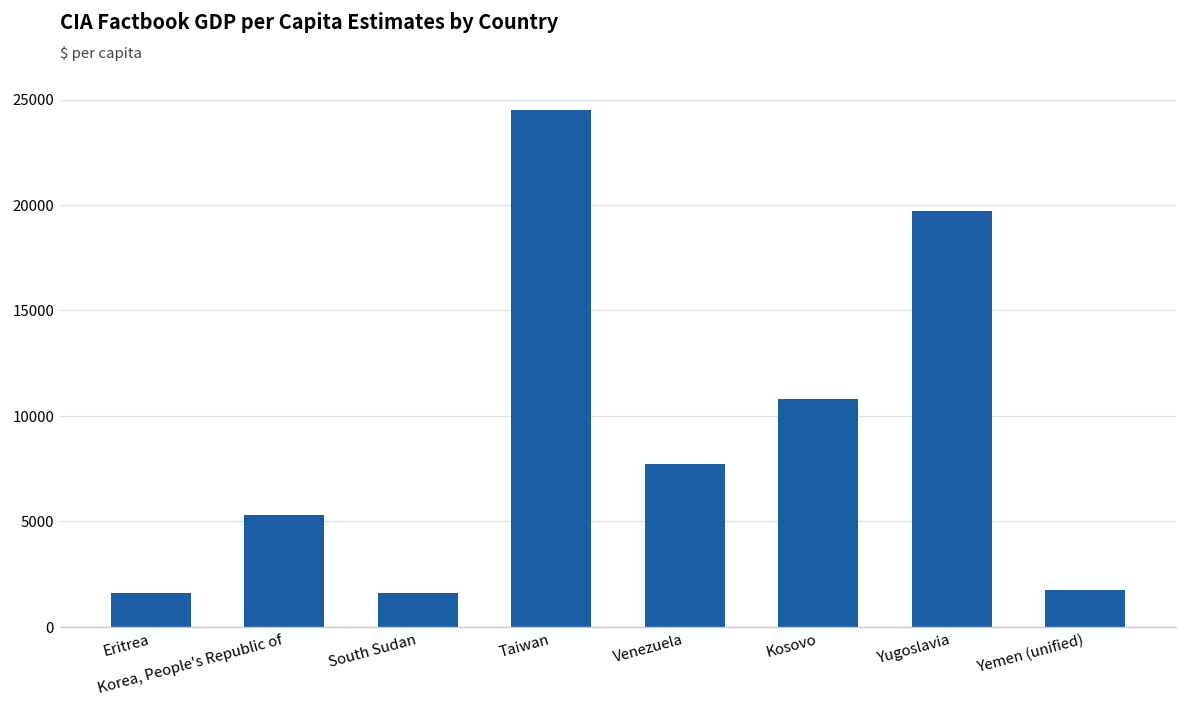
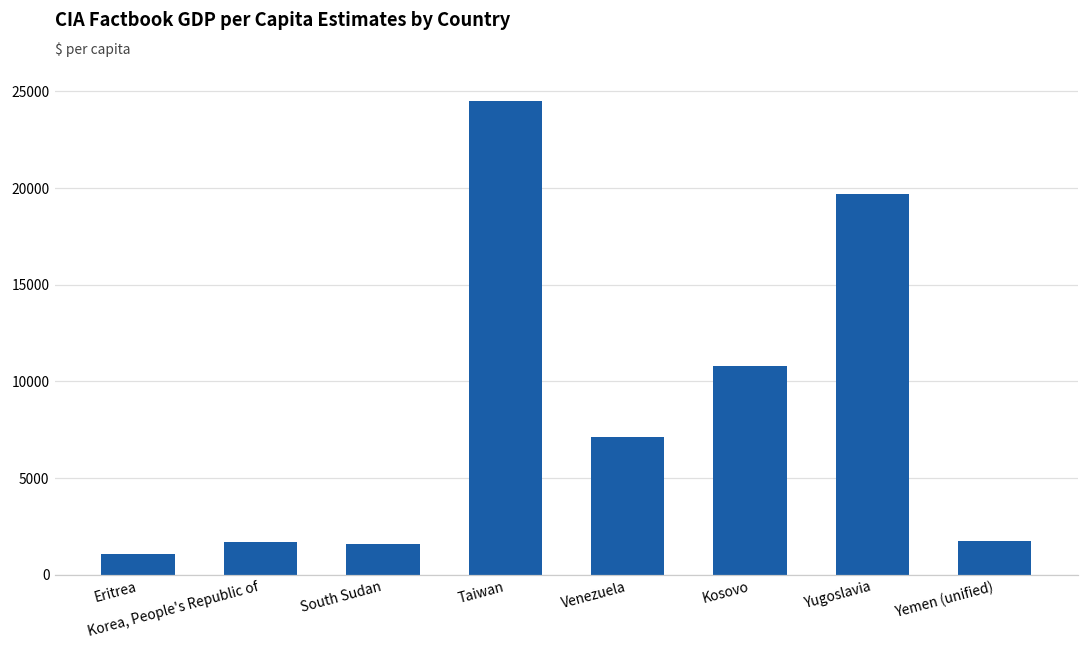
Eritrea: 1600 -> 1100
Korea, People's Republic of: 5300 -> 1700
Venezuela: 7700 -> 7100
